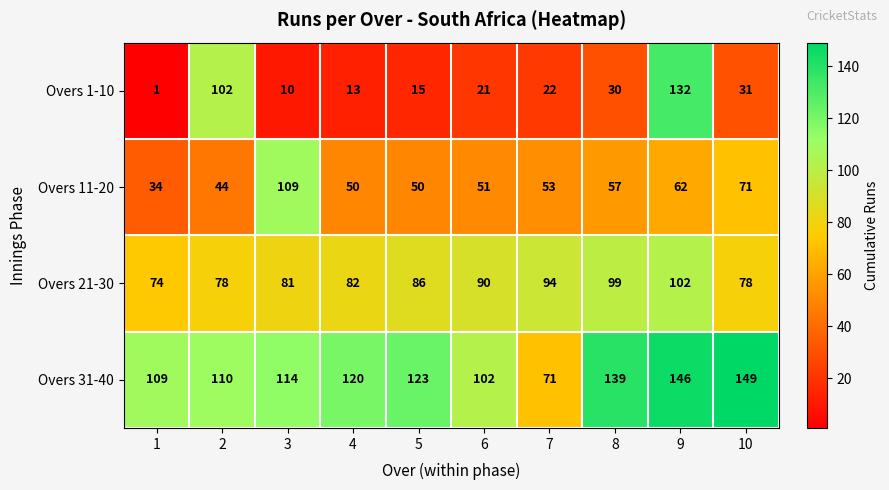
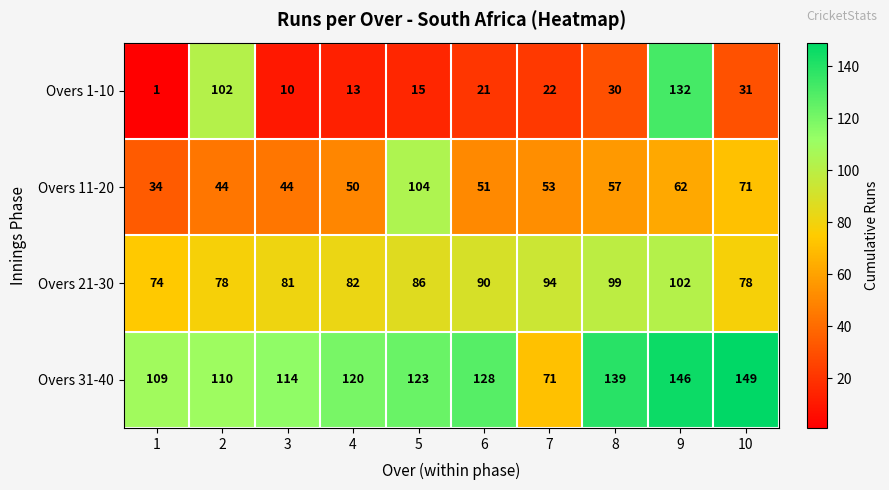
Overs 11-20, 3: 109 -> 44
Overs 11-20, 5: 50 -> 104
Overs 31-40, 6: 102 -> 128
